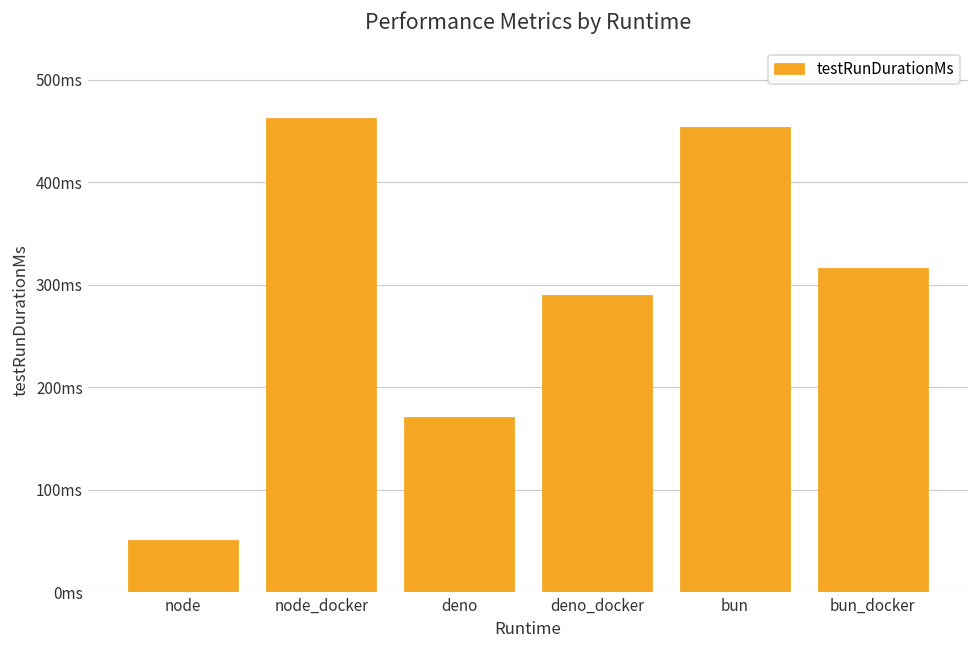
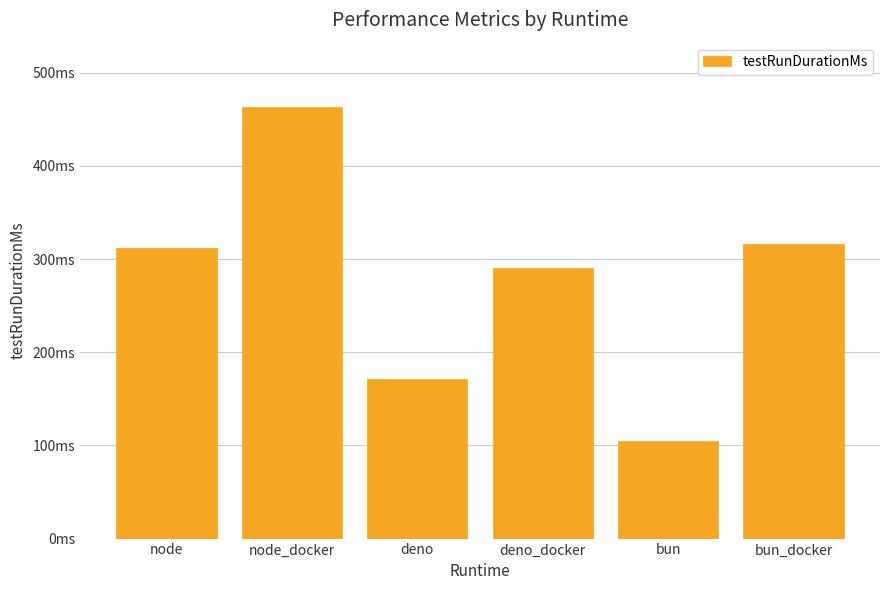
node: 50ms -> 310ms
bun: 450ms -> 110ms
